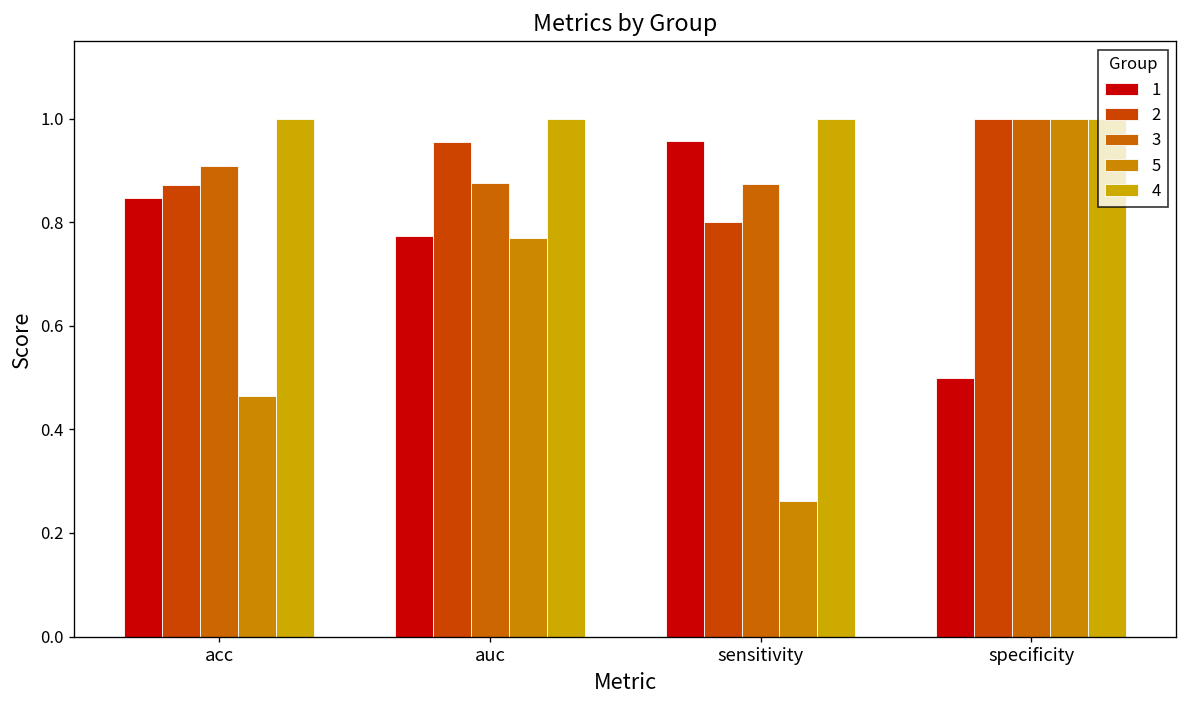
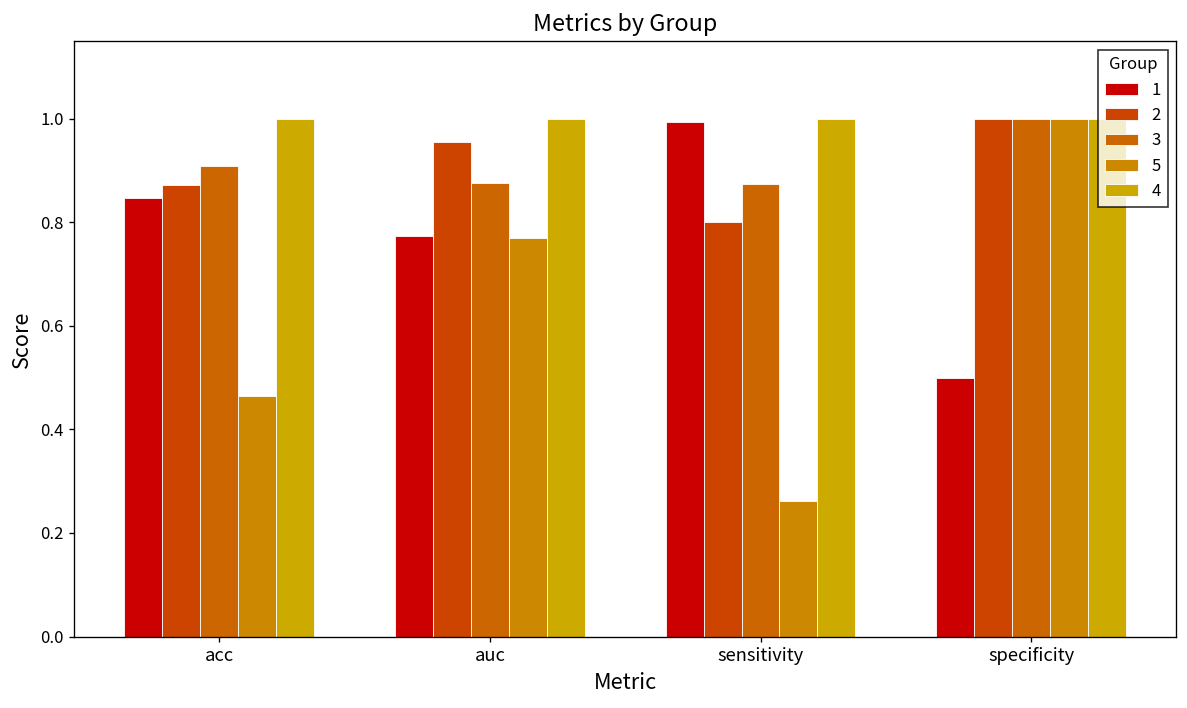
1, sensitivity: 0.96 -> 0.99
